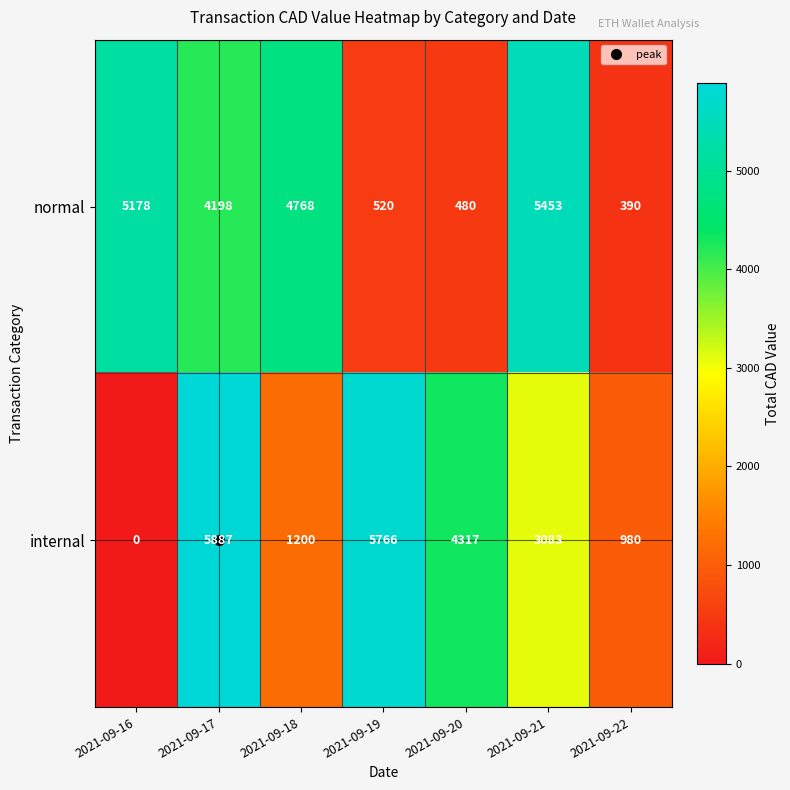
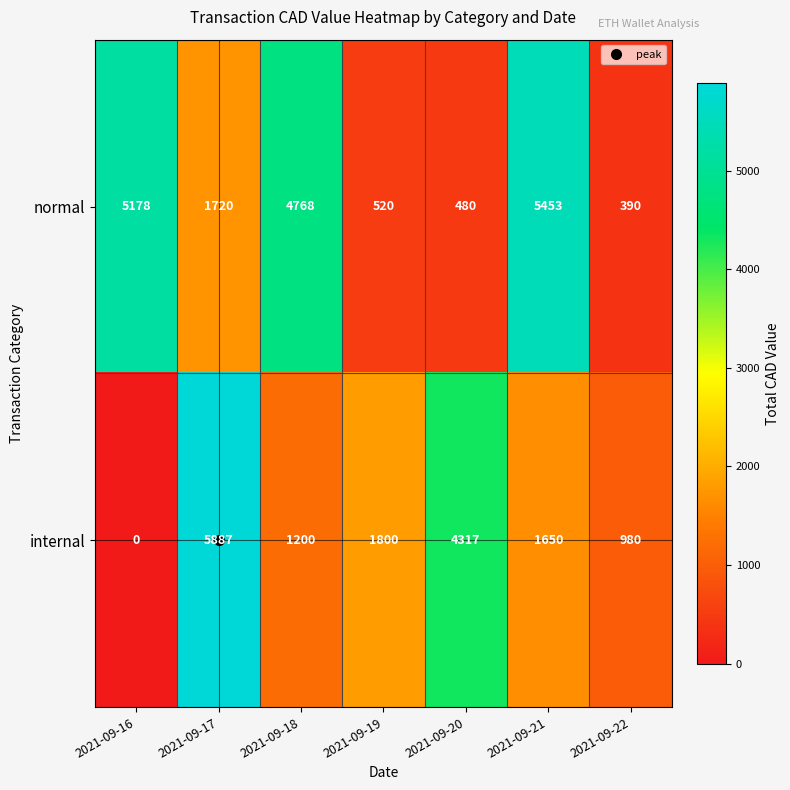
normal, 2021-09-17: 4198 -> 1720
internal, 2021-09-19: 5766 -> 1800
internal, 2021-09-21: 3083 -> 1650
